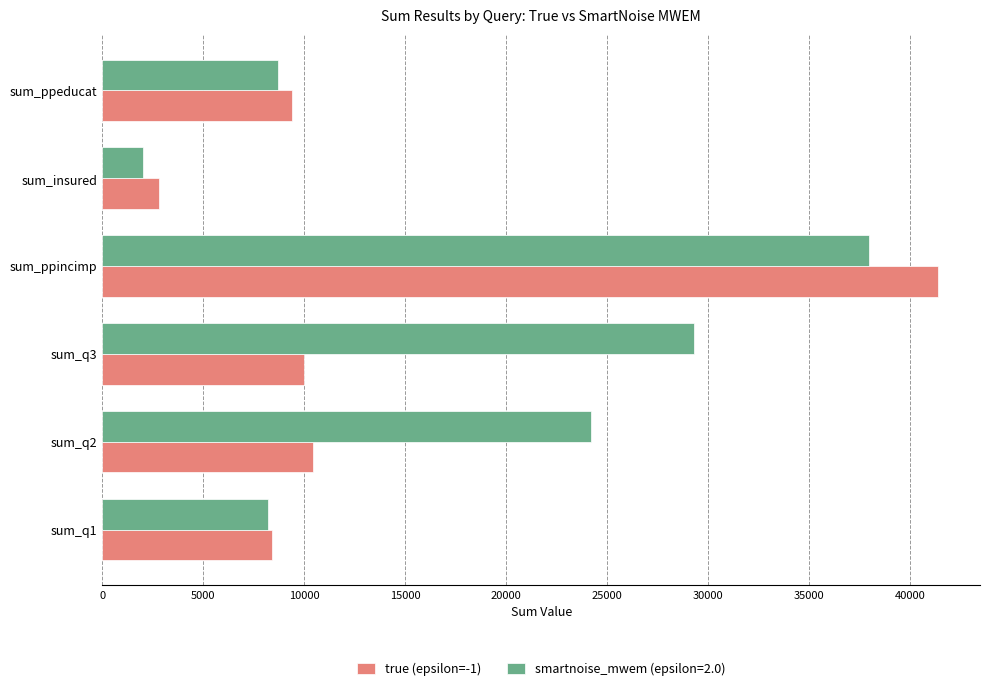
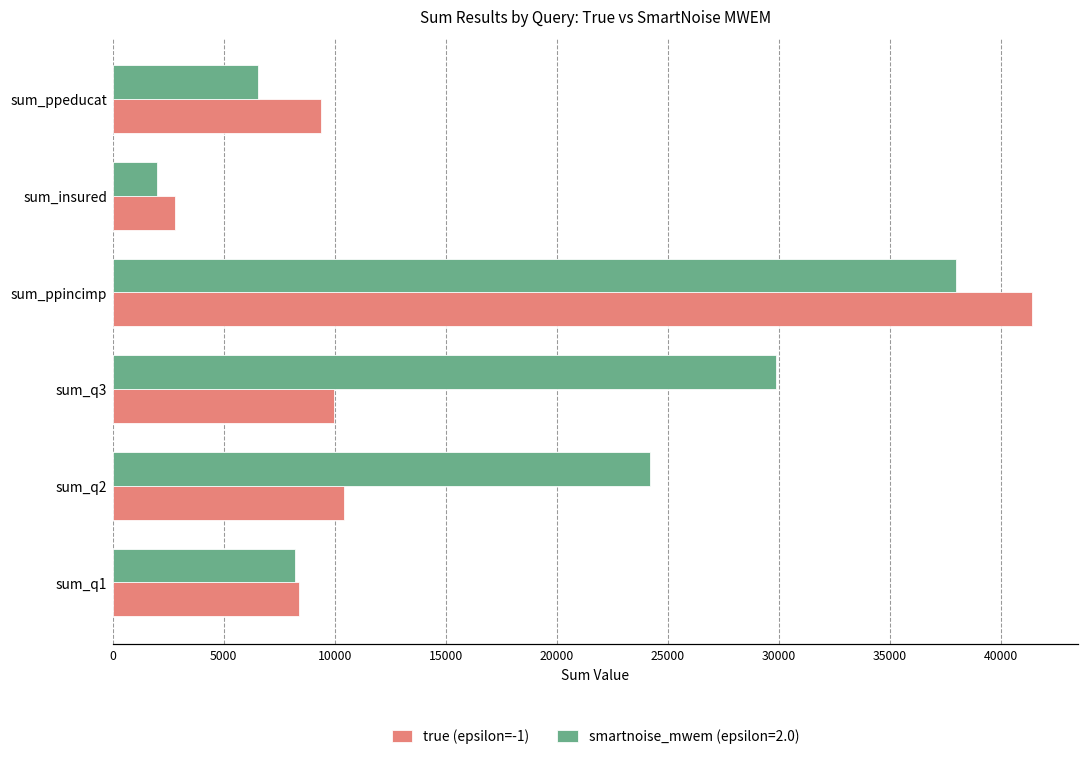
smartnoise_mwem (epsilon=2.0), sum_ppeducat: 8700 -> 6600
smartnoise_mwem (epsilon=2.0), sum_q3: 29300 -> 29900
